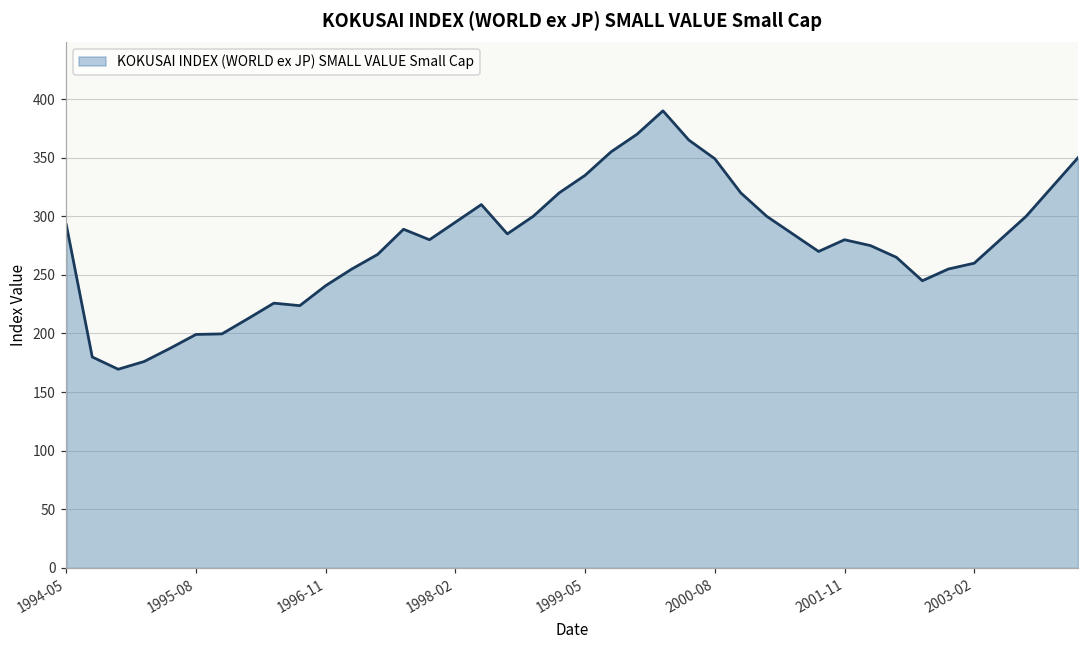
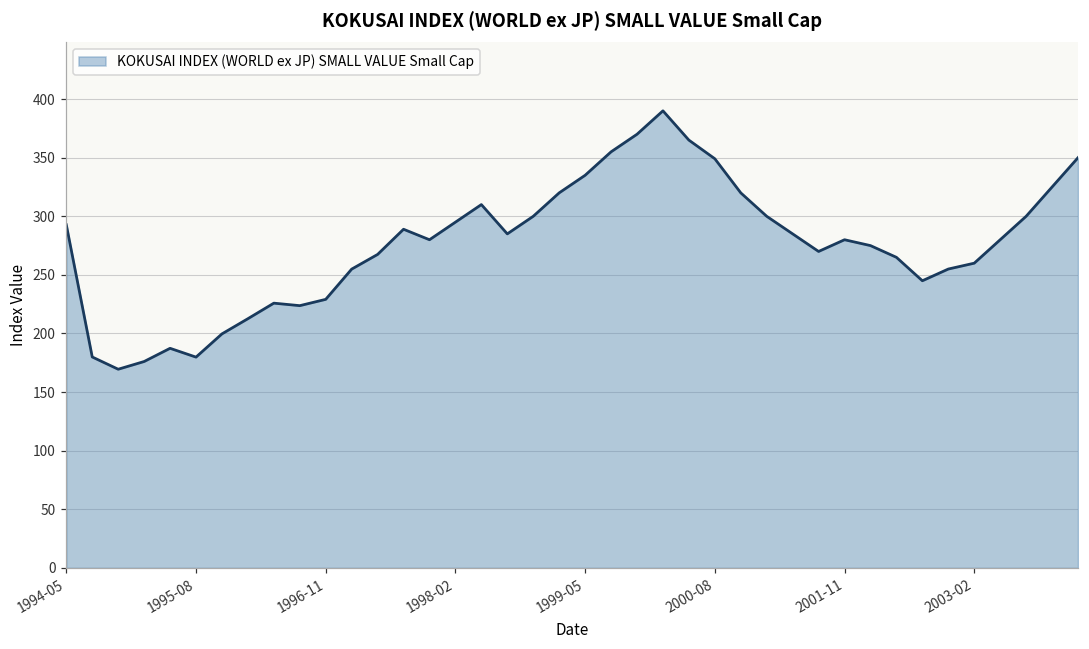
1995-08: 199 -> 180
1996-11: 241 -> 229
